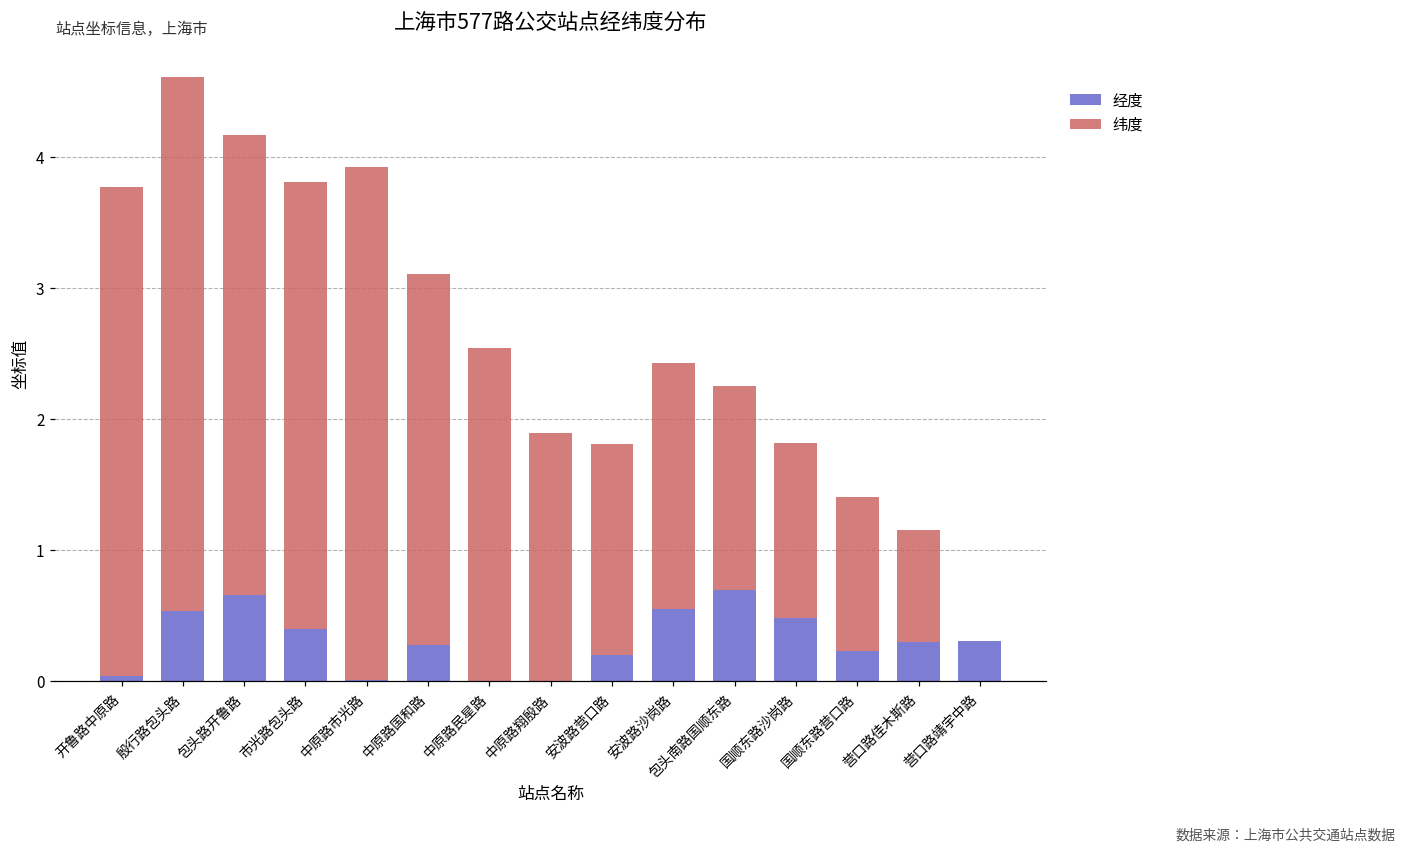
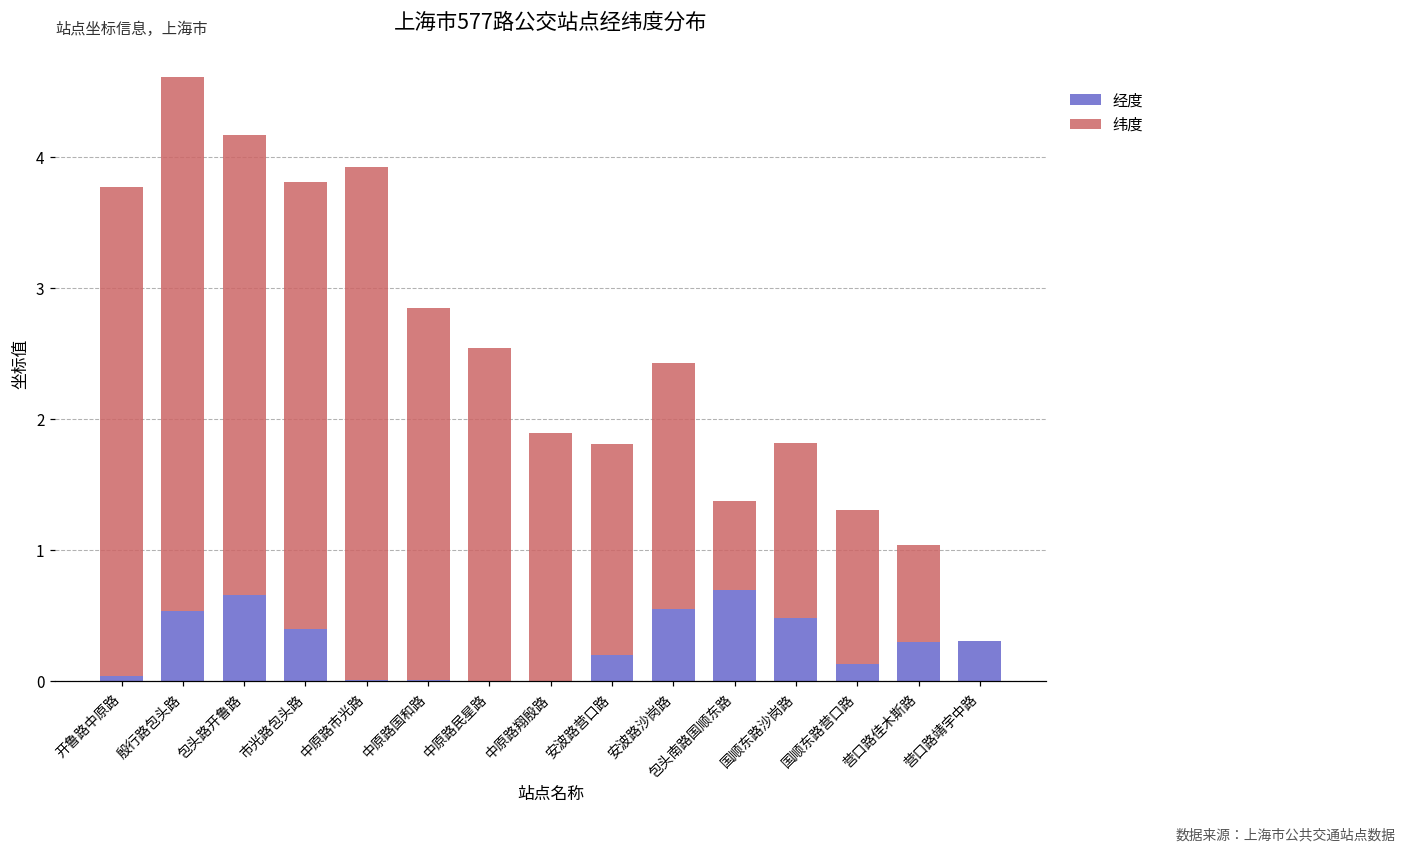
经度, 中原路国和路: 0.27 -> 0.01
纬度, 包头南路国顺东路: 1.56 -> 0.68
经度, 国顺东路营口路: 0.23 -> 0.13
纬度, 营口路佳木斯路: 0.86 -> 0.75
